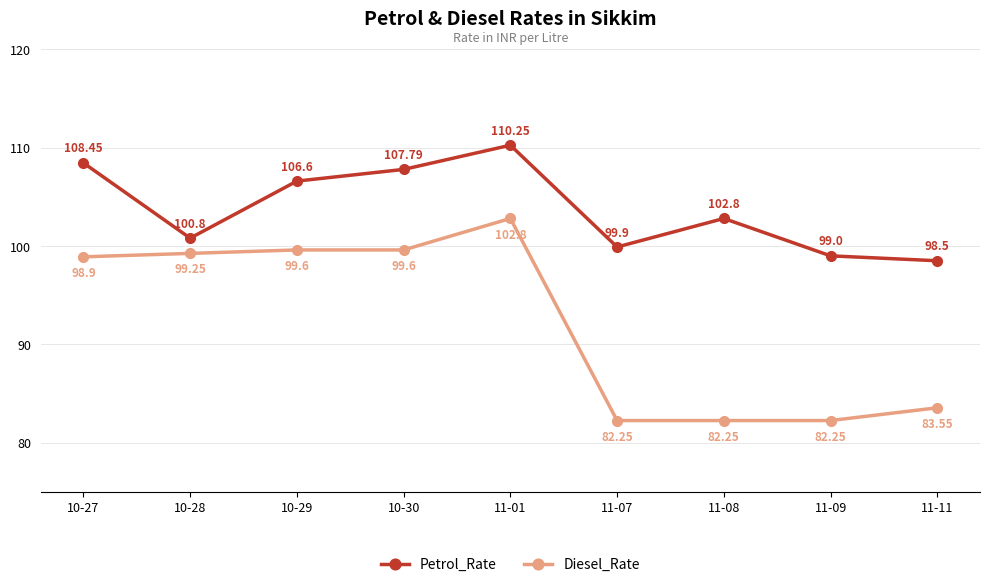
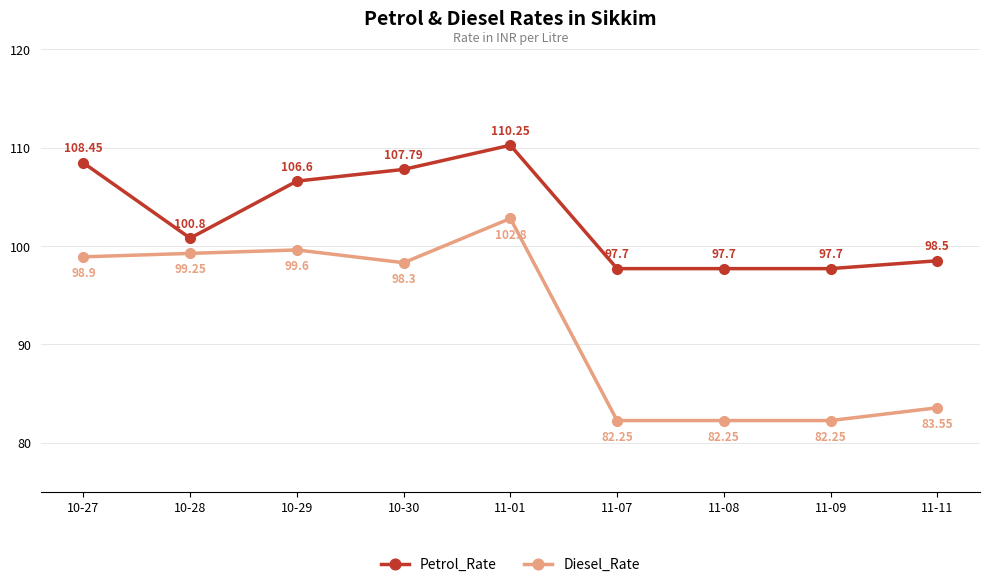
Diesel_Rate, 10-30: 99.6 -> 98.3
Petrol_Rate, 11-07: 99.9 -> 97.7
Petrol_Rate, 11-08: 102.8 -> 97.7
Petrol_Rate, 11-09: 99.0 -> 97.7
